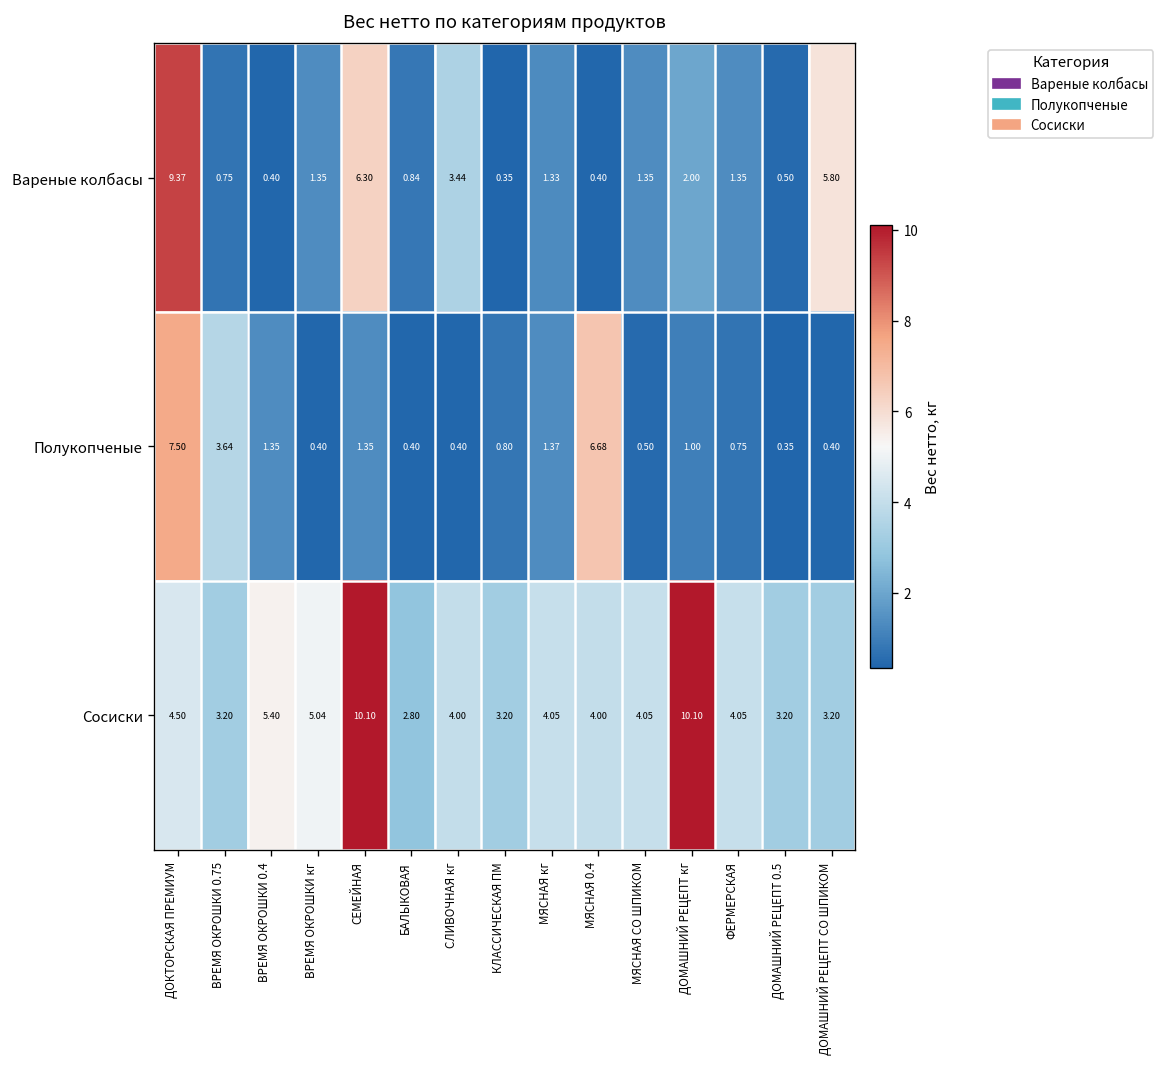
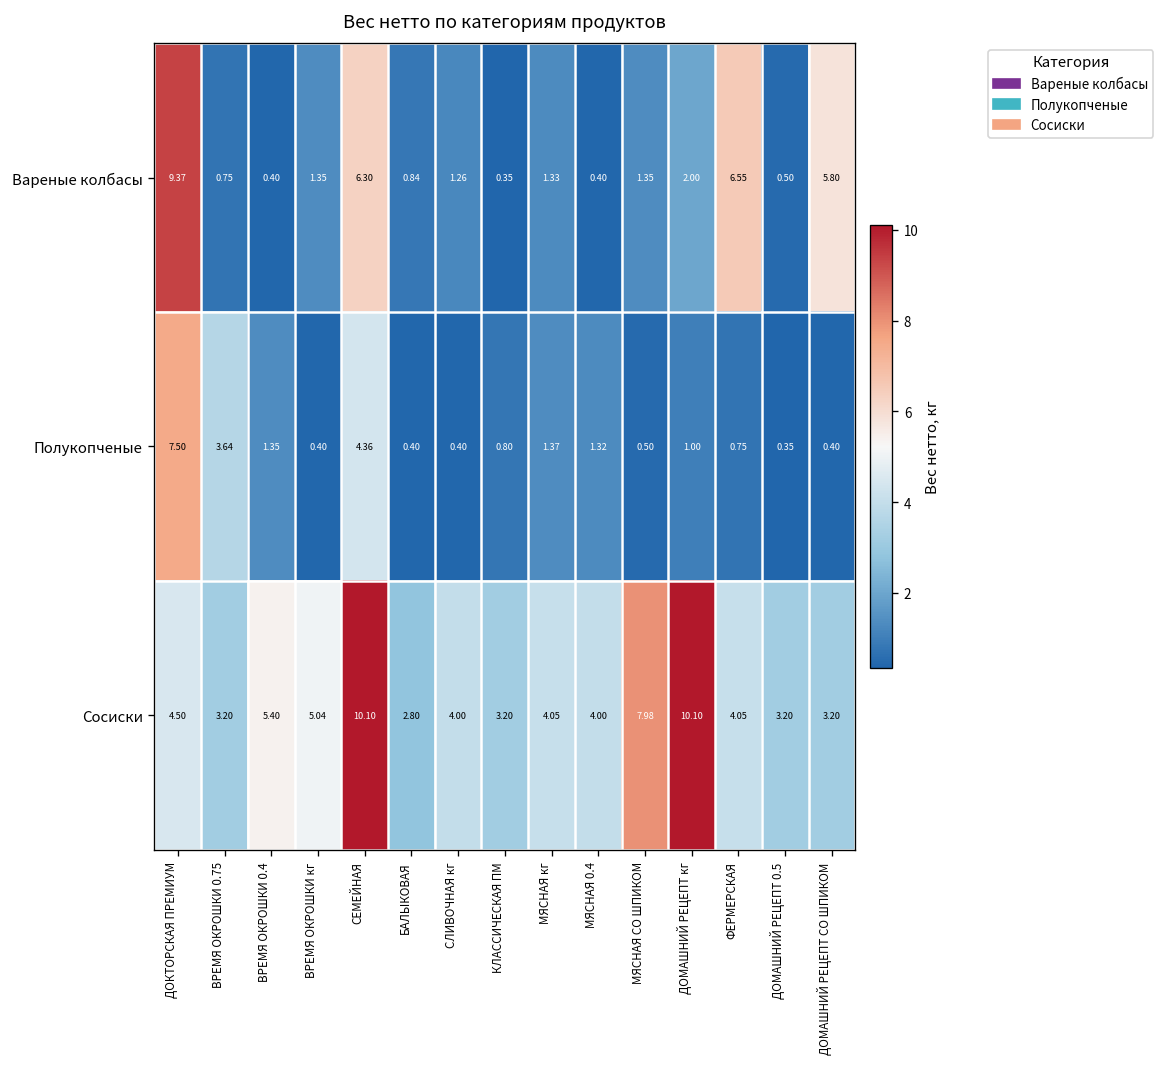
Вареные колбасы, СЛИВОЧНАЯ кг: 3.44 -> 1.26
Вареные колбасы, ФЕРМЕРСКАЯ: 1.35 -> 6.55
Полукопченые, СЕМЕЙНАЯ: 1.35 -> 4.36
Полукопченые, МЯСНАЯ 0.4: 6.68 -> 1.32
Сосиски, МЯСНАЯ СО ШПИКОМ: 4.05 -> 7.98
